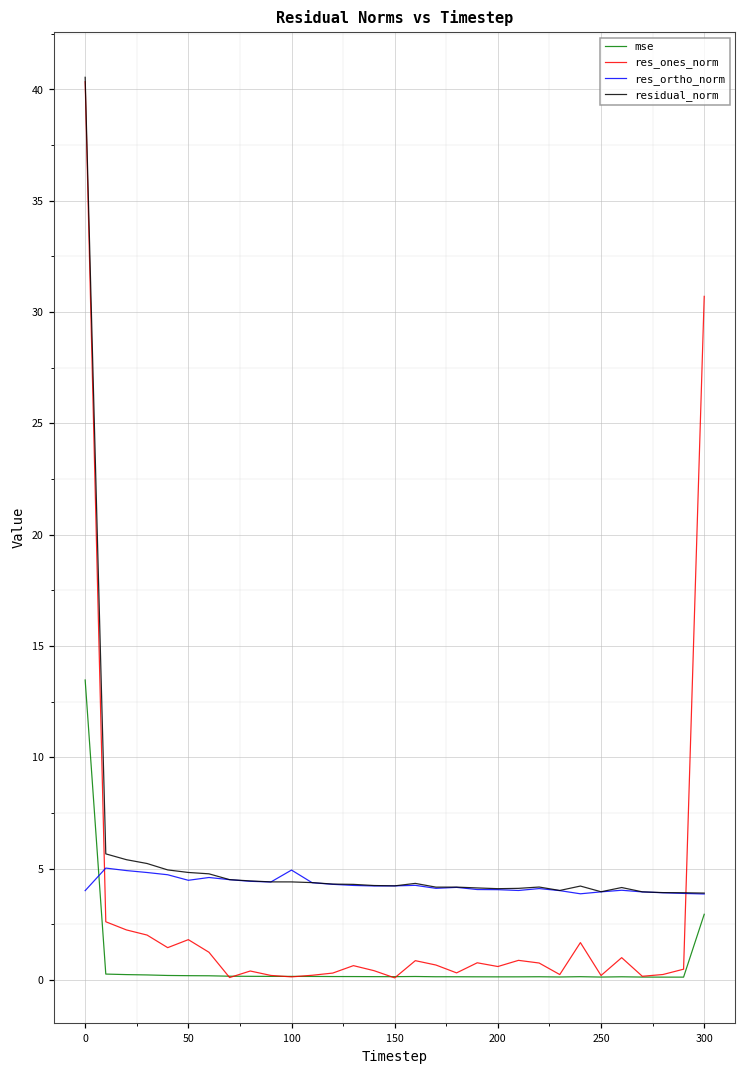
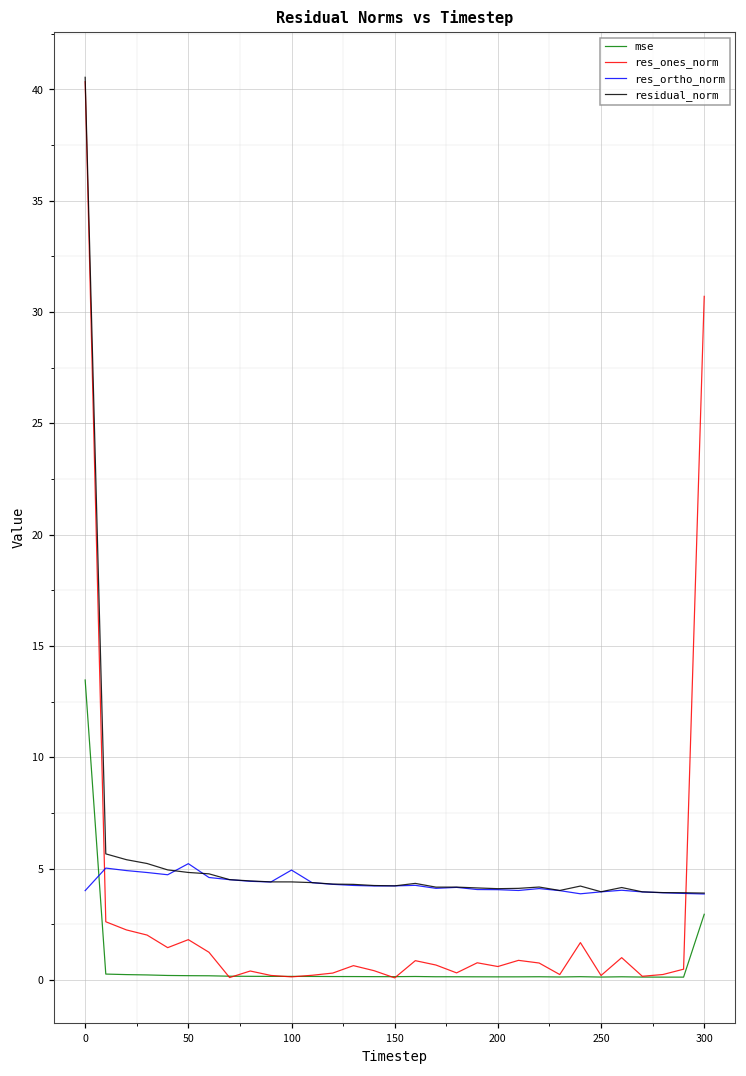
res_ortho_norm, 50: 4.5 -> 5.2
